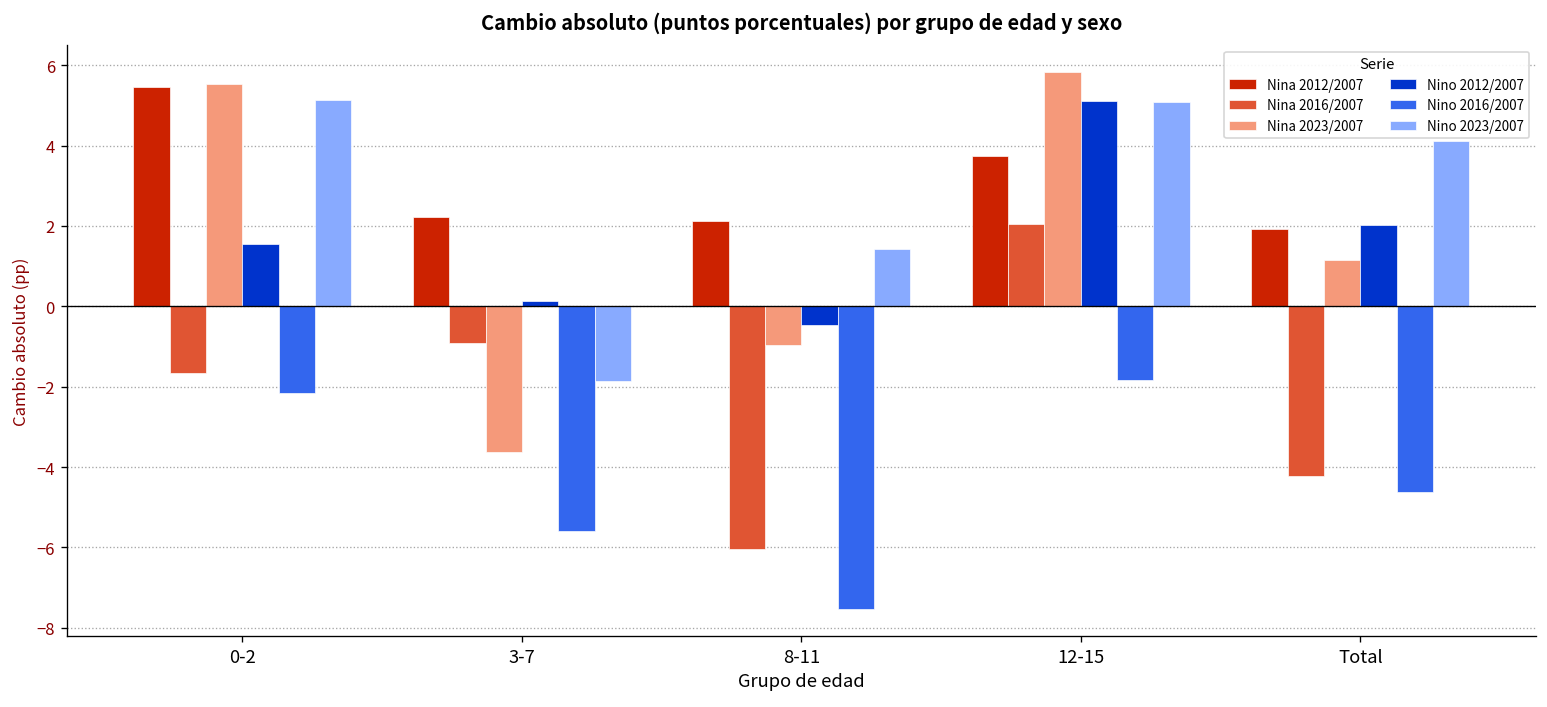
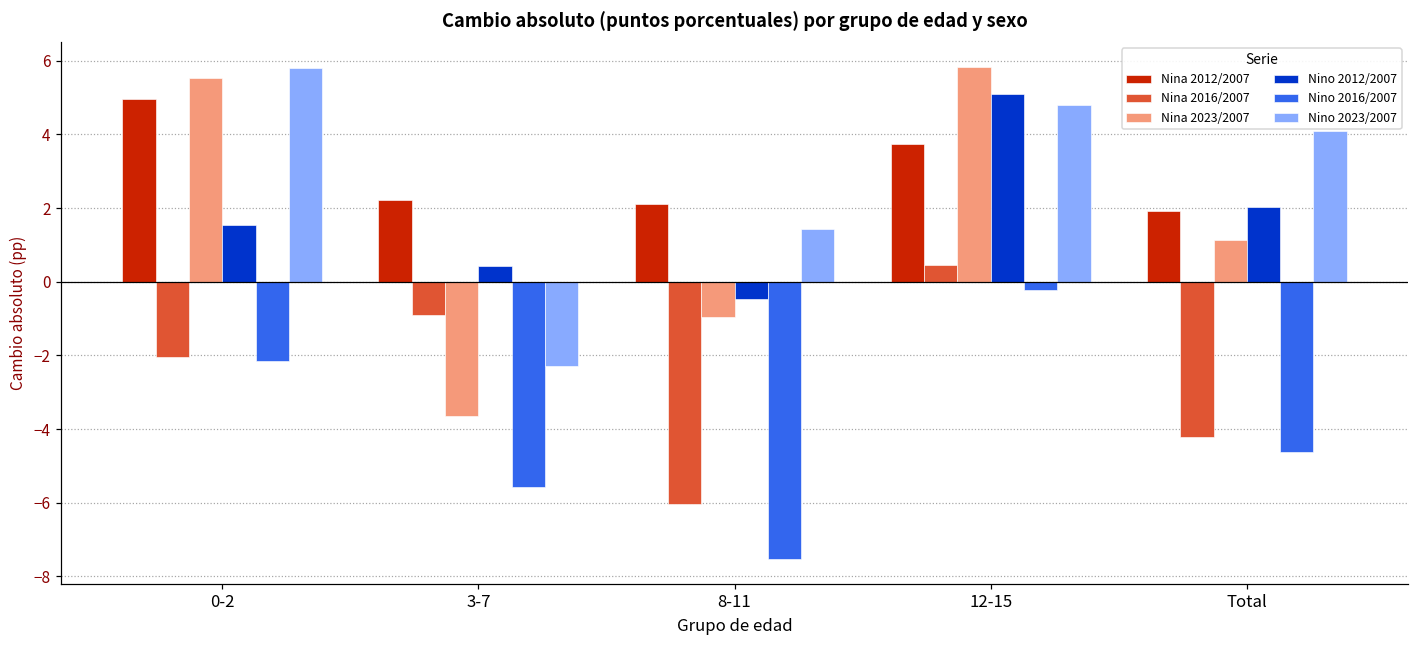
Nina 2012/2007, 0-2: 5.5 -> 5.0
Nina 2016/2007, 0-2: -1.7 -> -2.0
Nino 2023/2007, 0-2: 5.1 -> 5.8
Nino 2012/2007, 3-7: 0.1 -> 0.4
Nino 2023/2007, 3-7: -1.8 -> -2.3
Nina 2016/2007, 12-15: 2.1 -> 0.5
Nino 2016/2007, 12-15: -1.8 -> -0.2
Nino 2023/2007, 12-15: 5.1 -> 4.8
